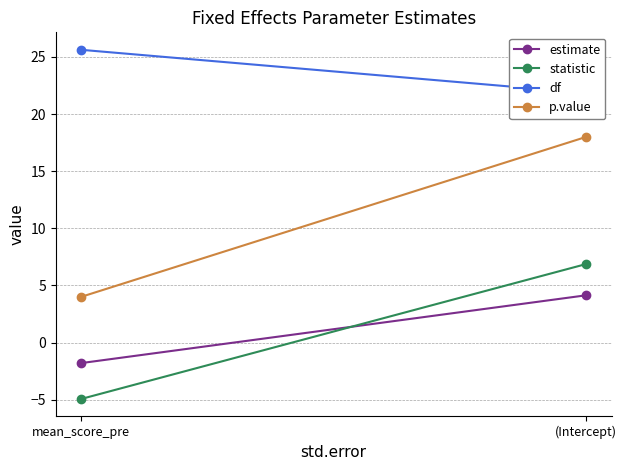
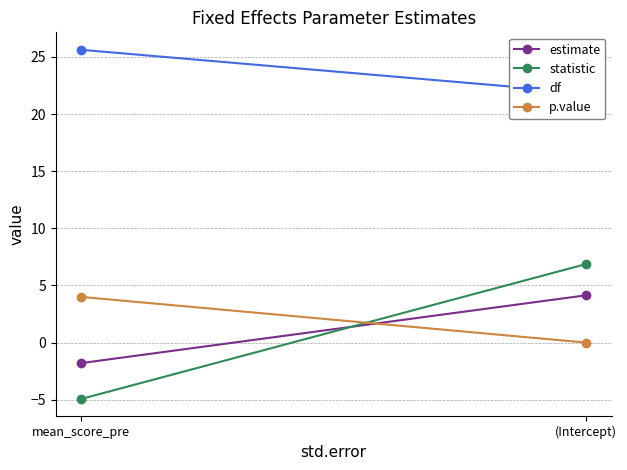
p.value, (Intercept): 18 -> 0
